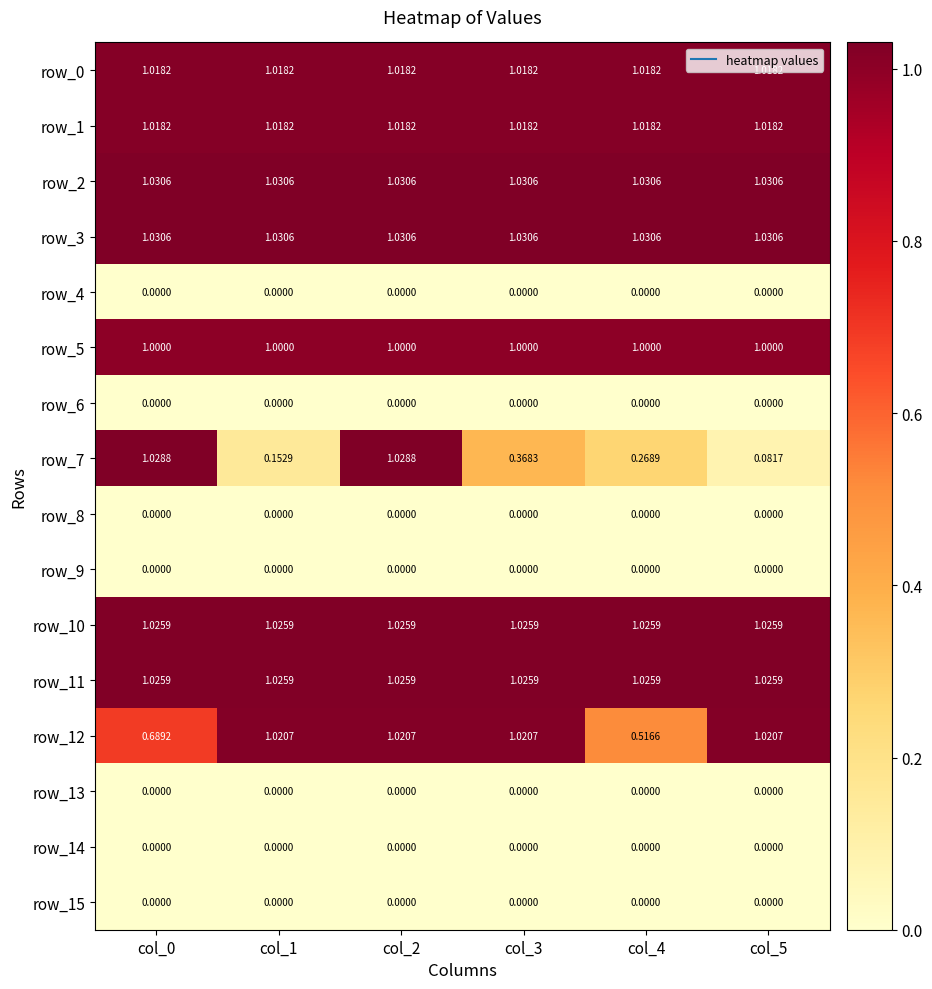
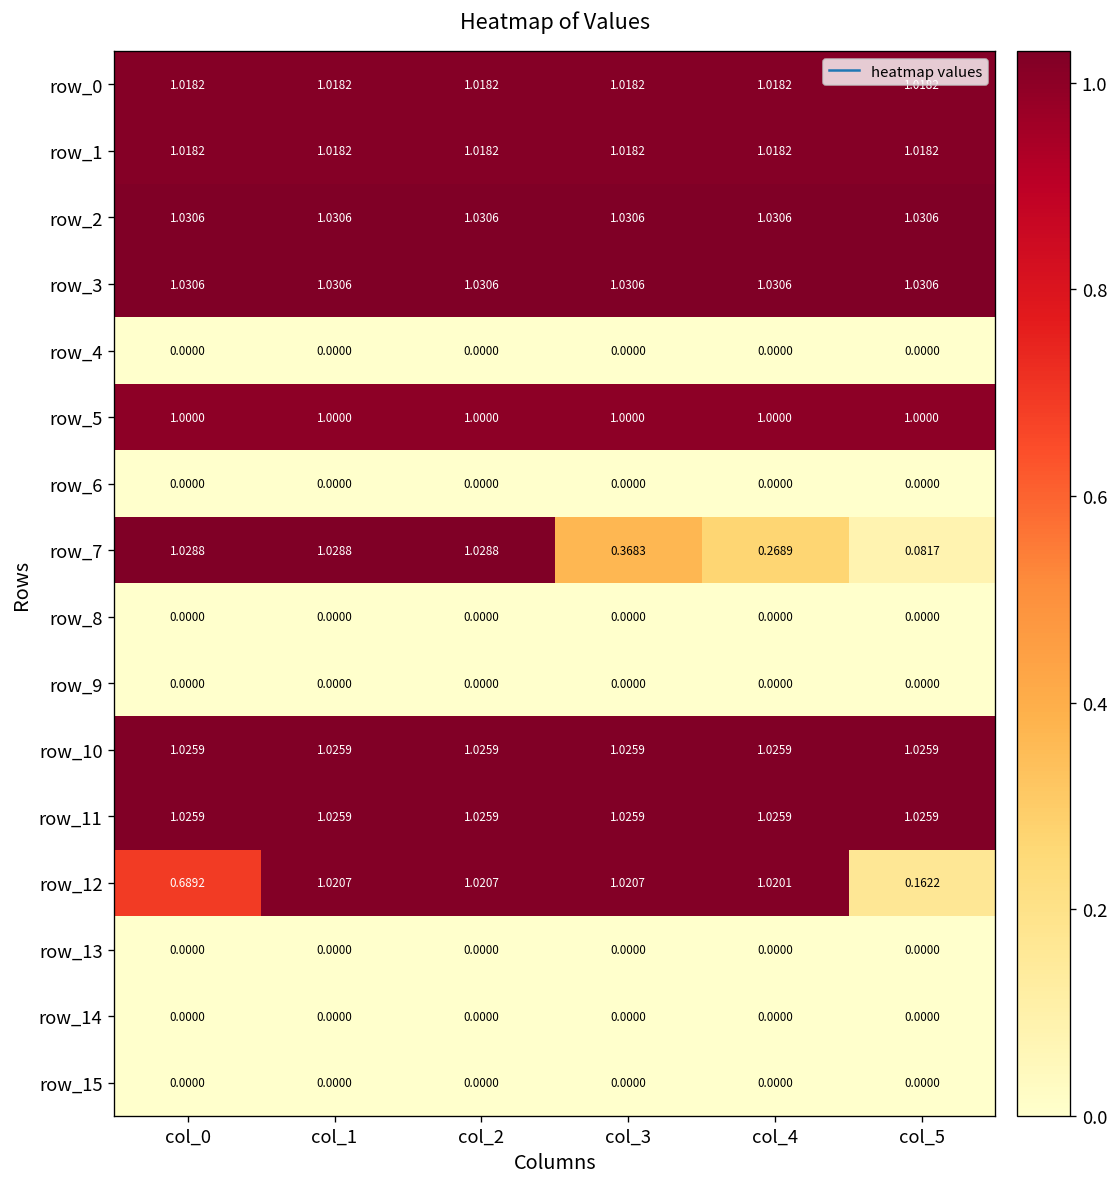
row_7, col_1: 0.1529 -> 1.0288
row_12, col_4: 0.5166 -> 1.0201
row_12, col_5: 1.0207 -> 0.1622
